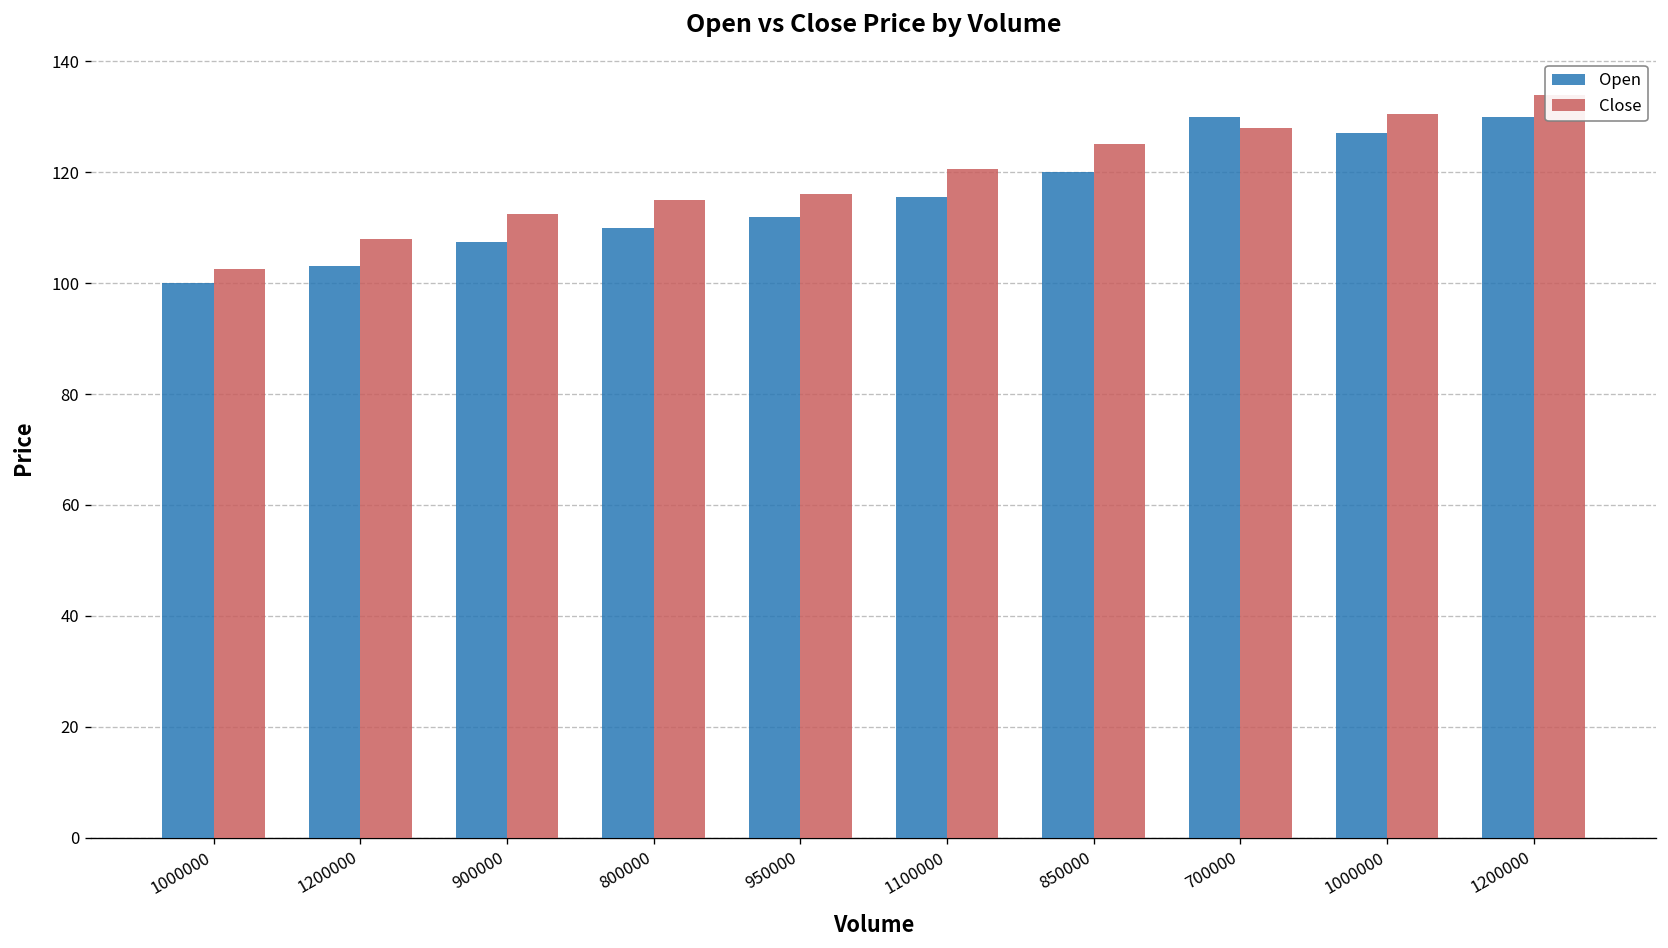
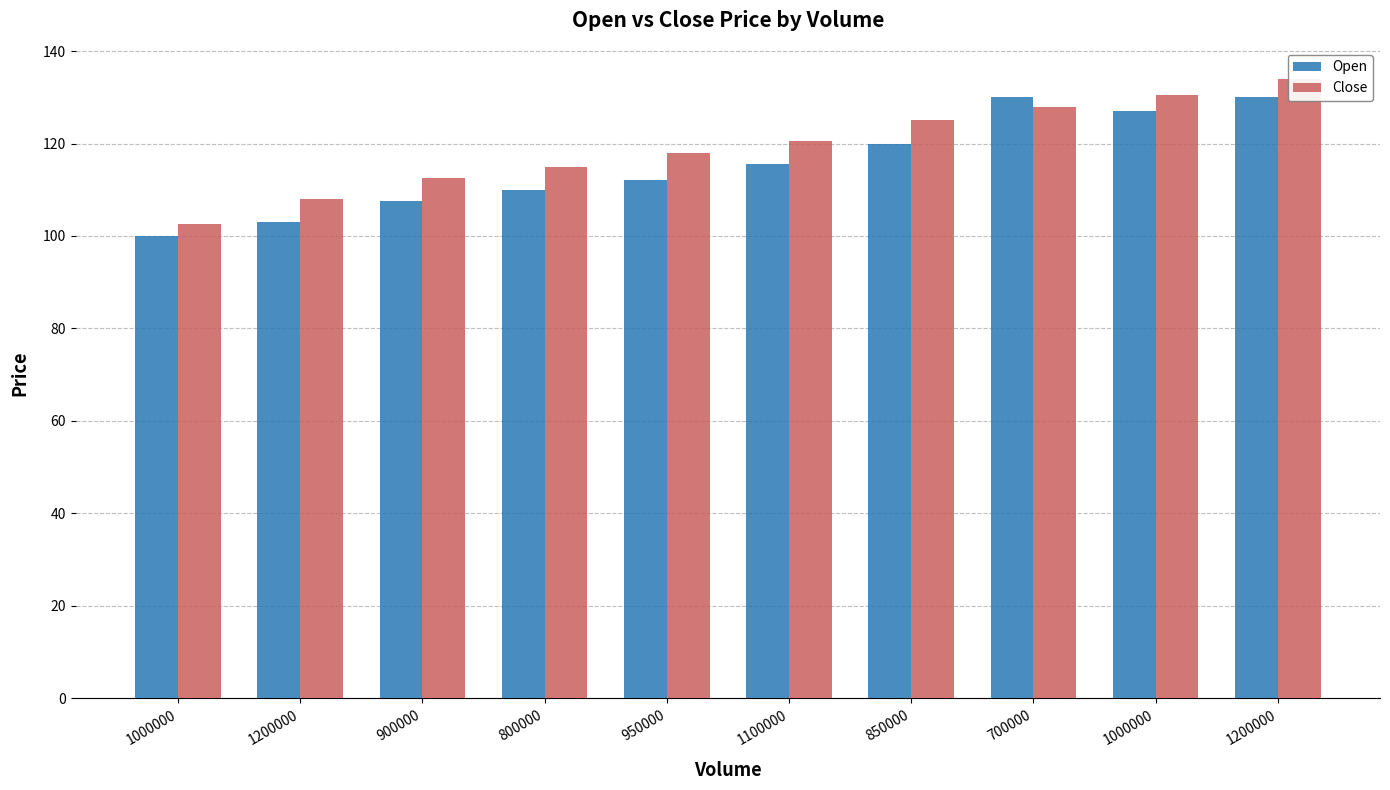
Close, 950000: 116 -> 118
